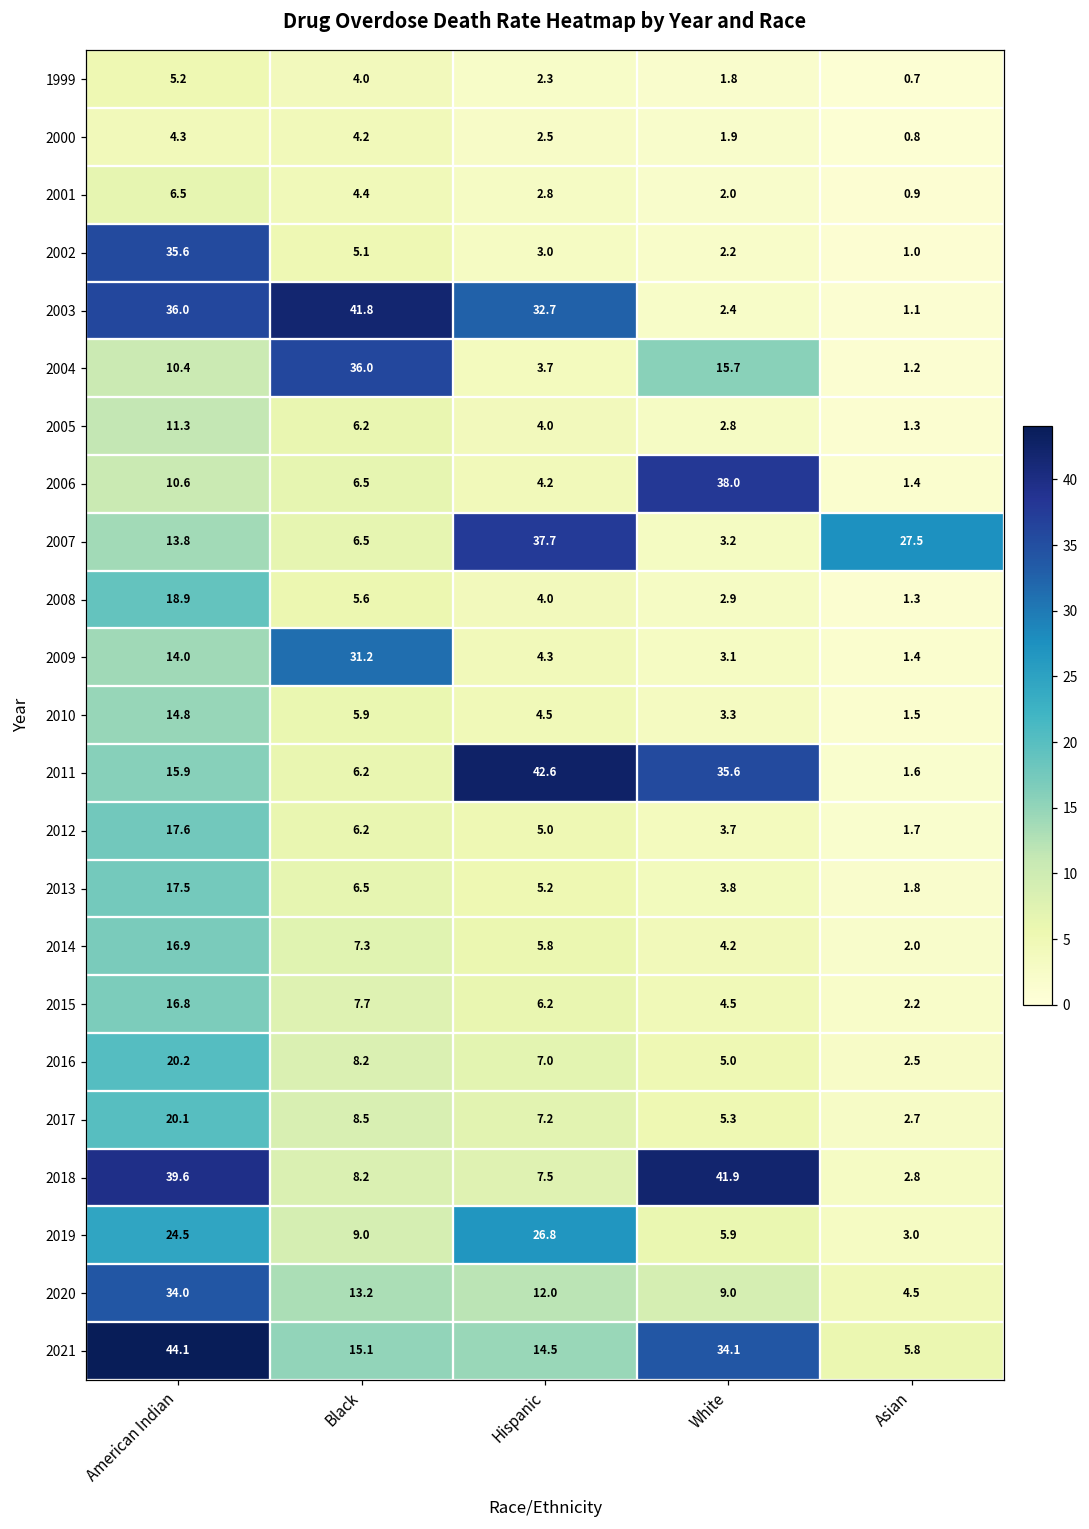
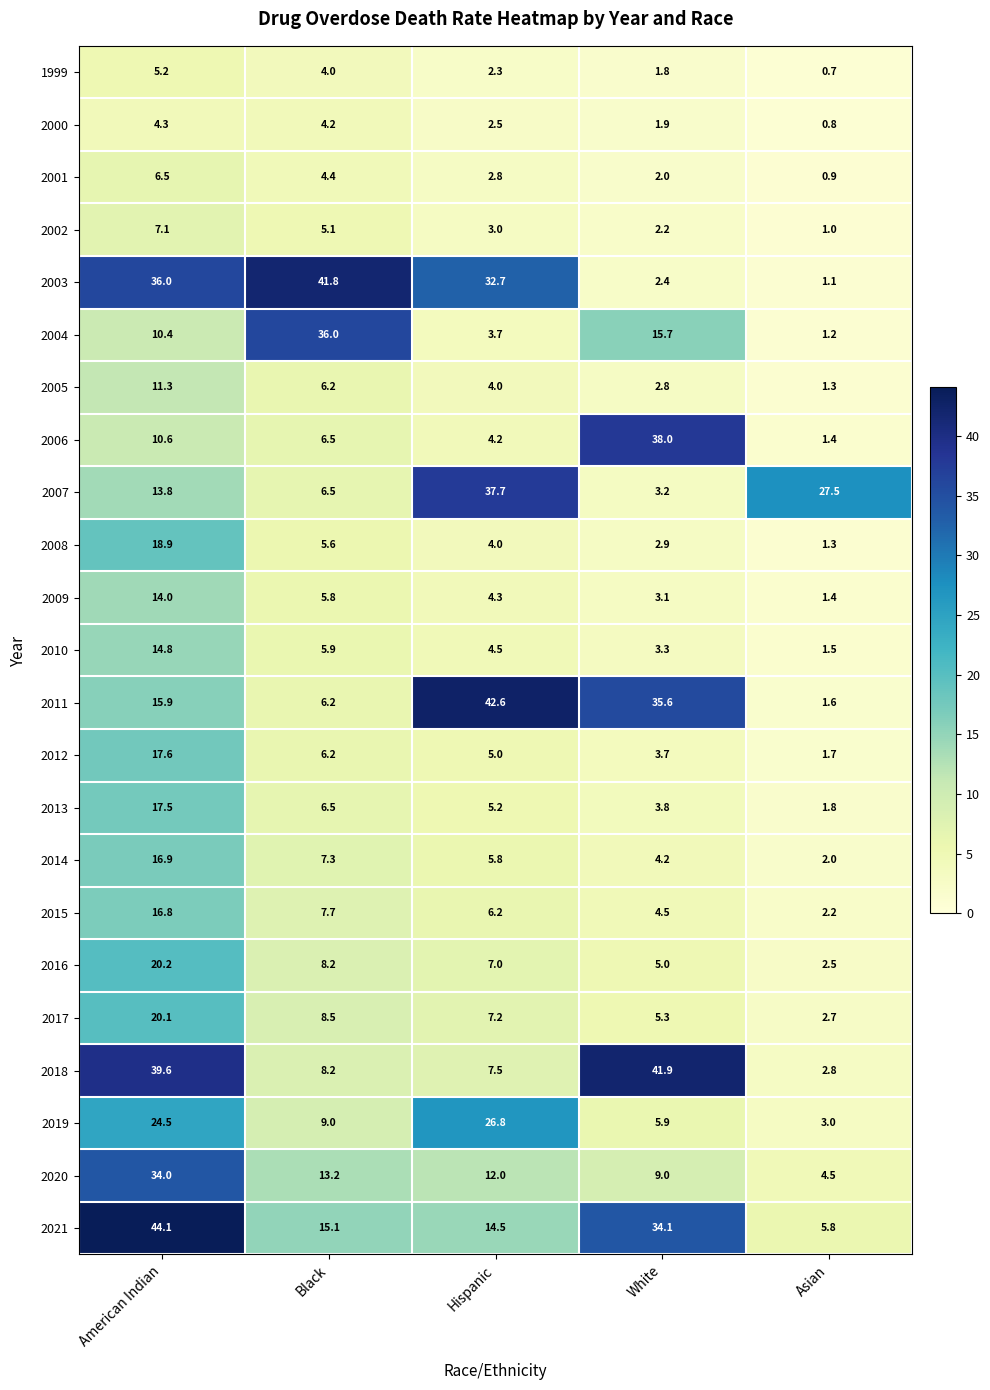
2002, American Indian: 35.6 -> 7.1
2009, Black: 31.2 -> 5.8
